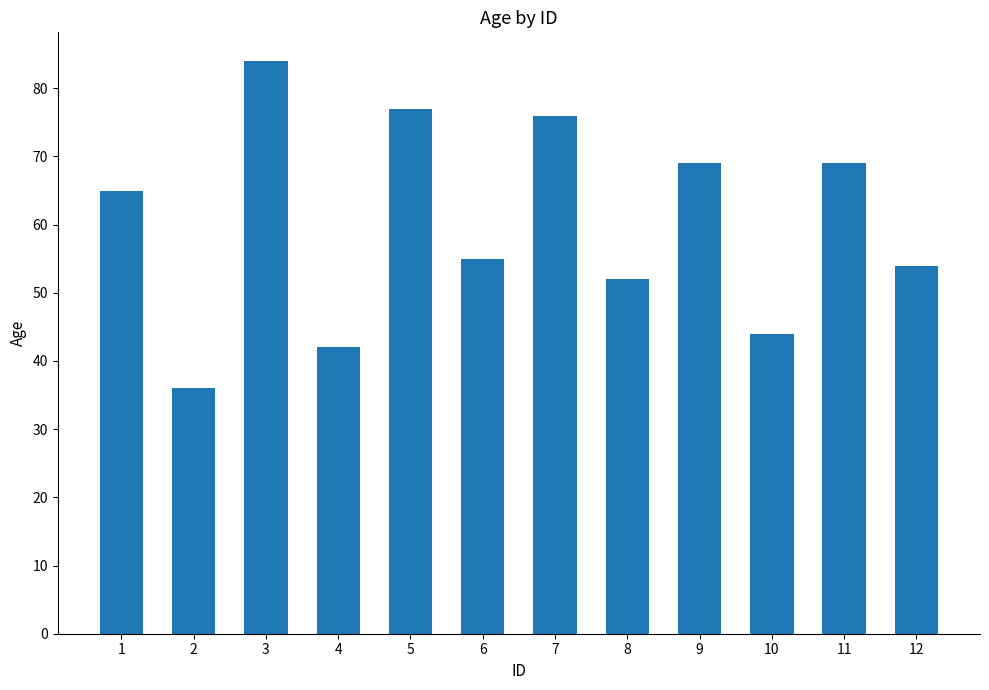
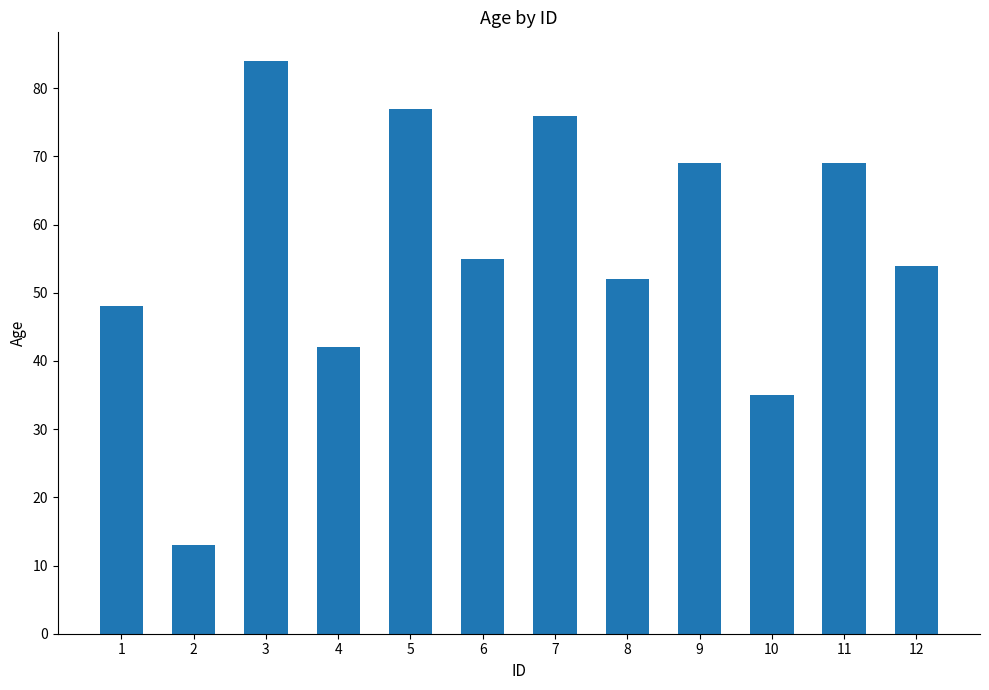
1: 65 -> 48
2: 36 -> 13
10: 44 -> 35
